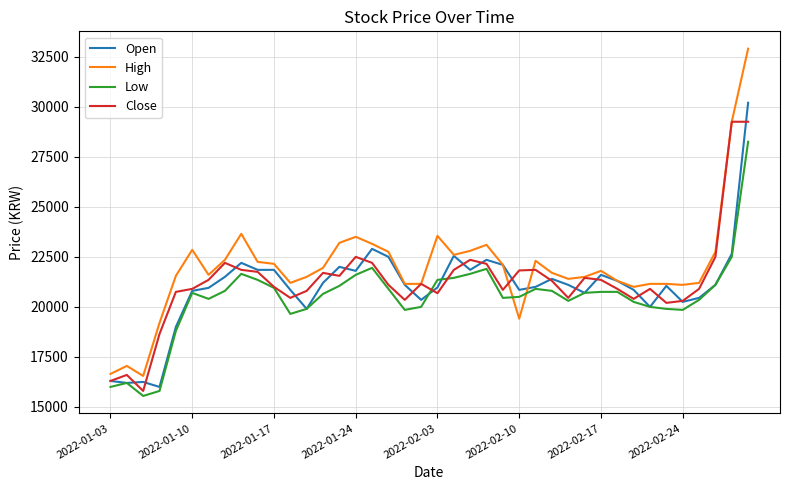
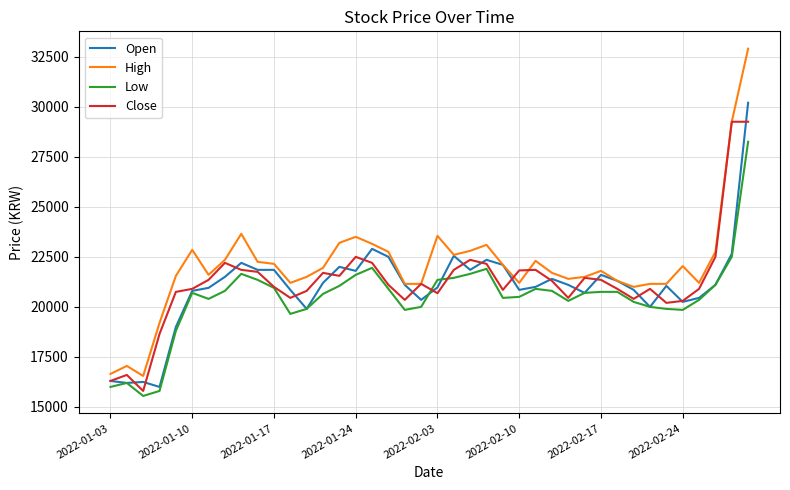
High, 2022-02-10: 19400 -> 21200
High, 2022-02-24: 21100 -> 22000
